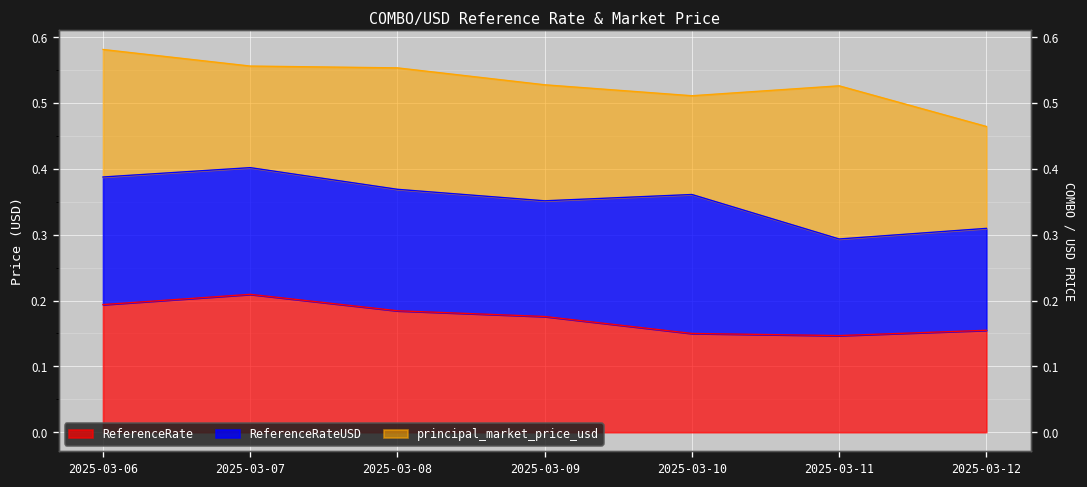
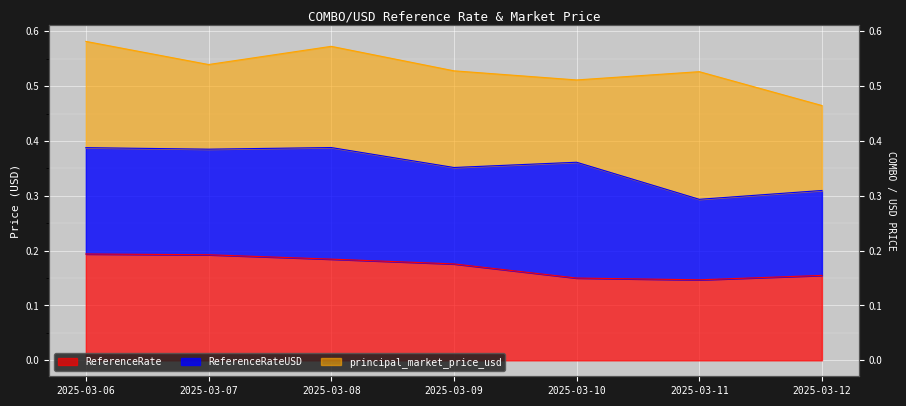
ReferenceRate, 2025-03-07: 0.21 -> 0.19
ReferenceRateUSD, 2025-03-08: 0.18 -> 0.20
